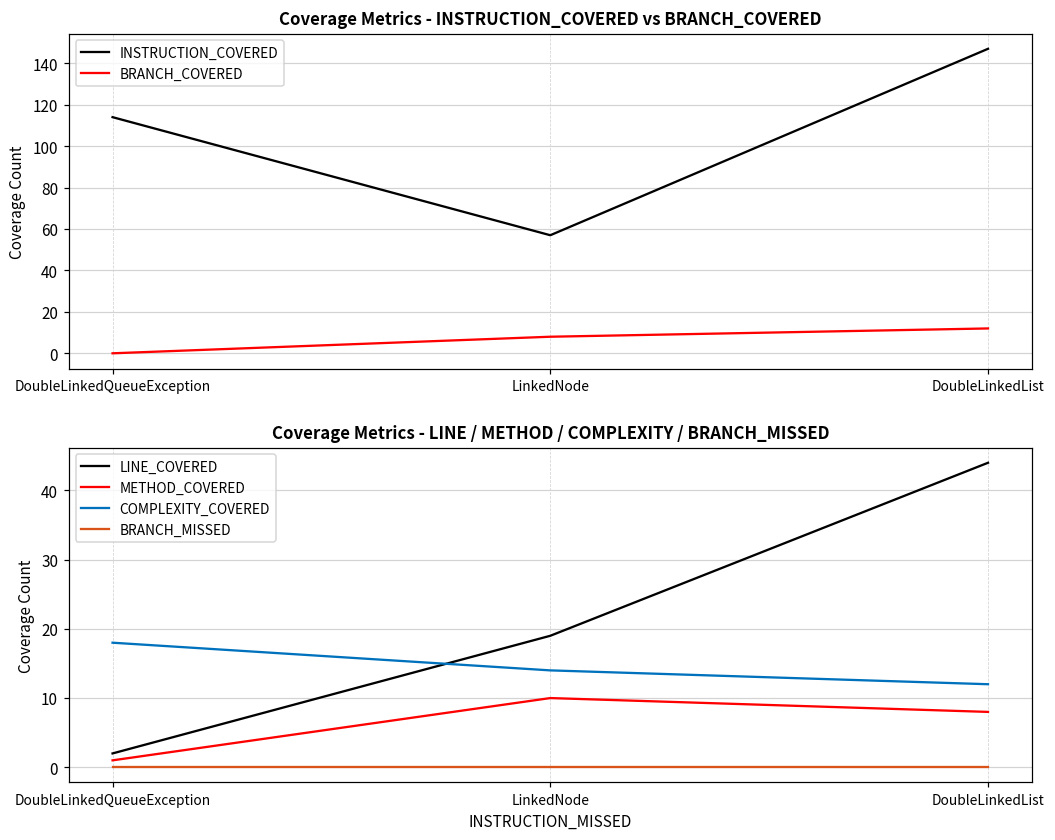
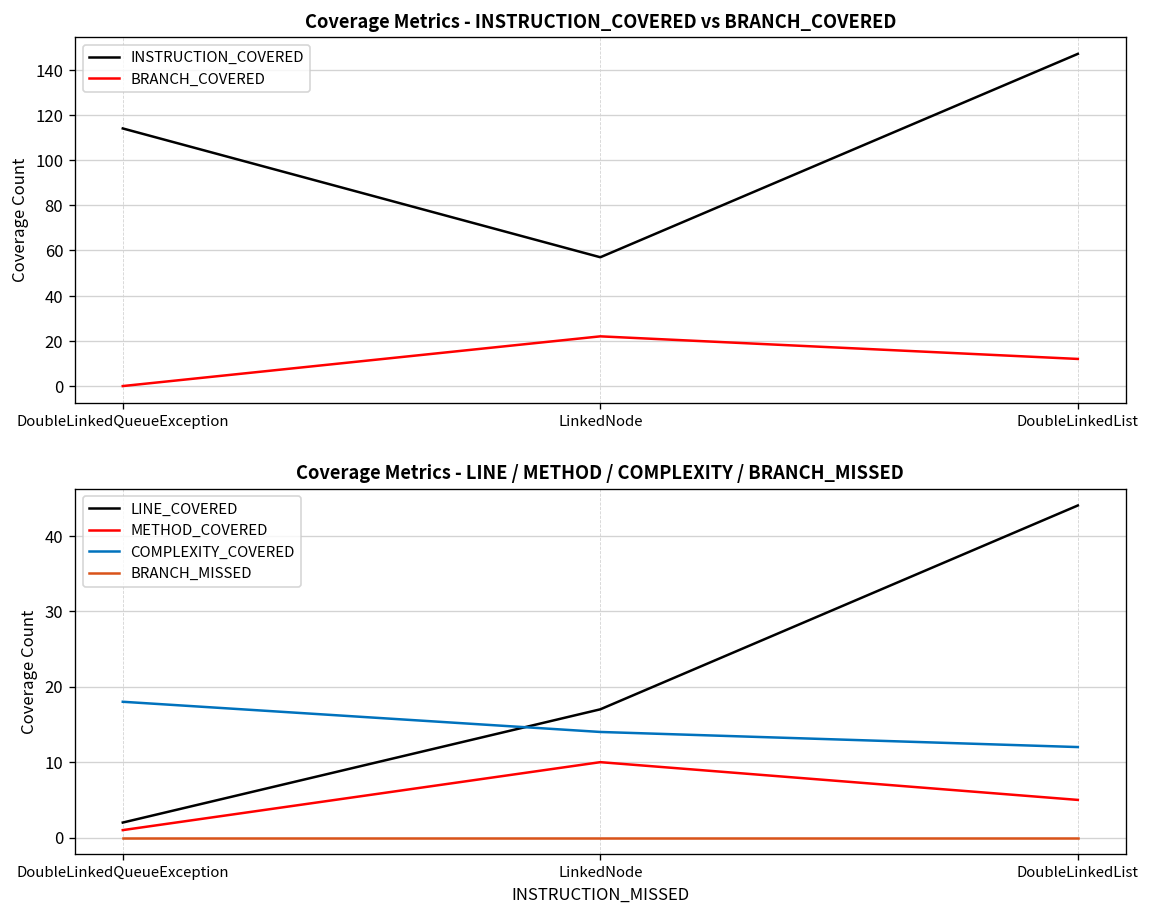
Coverage Metrics - INSTRUCTION_COVERED vs BRANCH_COVERED, BRANCH_COVERED, LinkedNode: 8 -> 22
Coverage Metrics - LINE / METHOD / COMPLEXITY / BRANCH_MISSED, LINE_COVERED, LinkedNode: 19 -> 17
Coverage Metrics - LINE / METHOD / COMPLEXITY / BRANCH_MISSED, METHOD_COVERED, DoubleLinkedList: 8 -> 5
